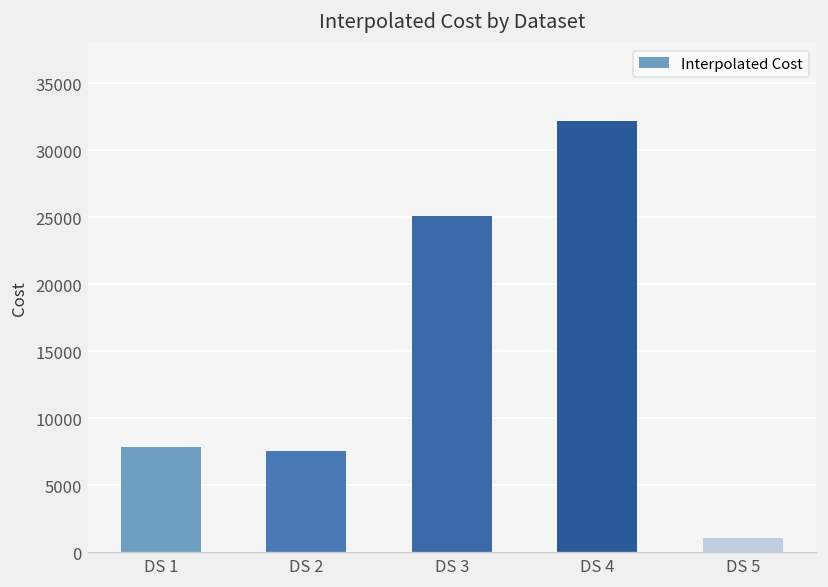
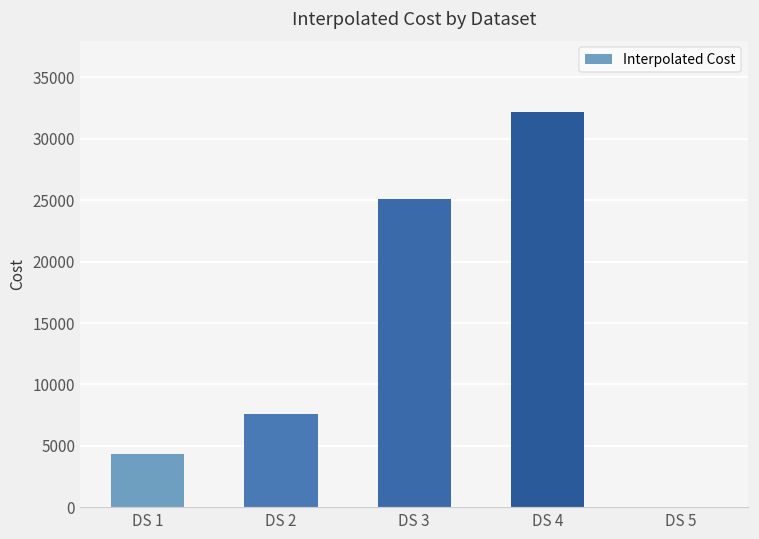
DS 1: 7900 -> 4300
DS 5: 1100 -> 0
